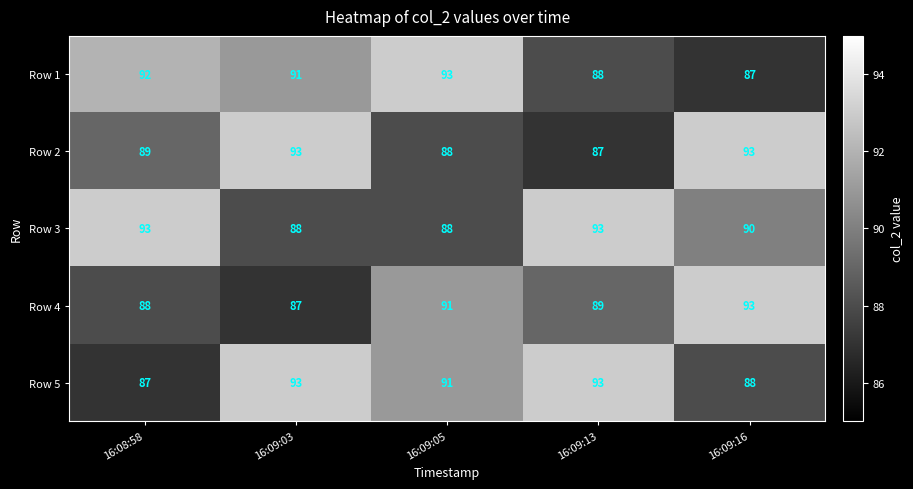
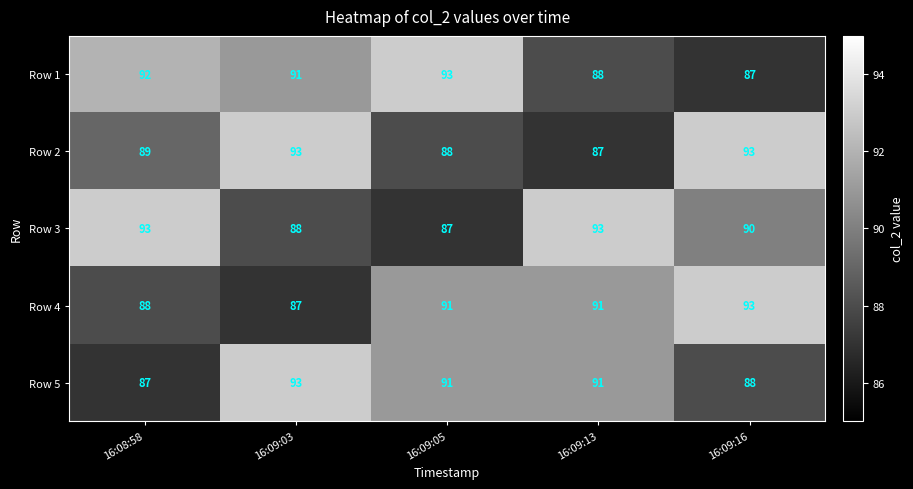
Row 3, 16:09:05: 88 -> 87
Row 4, 16:09:13: 89 -> 91
Row 5, 16:09:13: 93 -> 91
